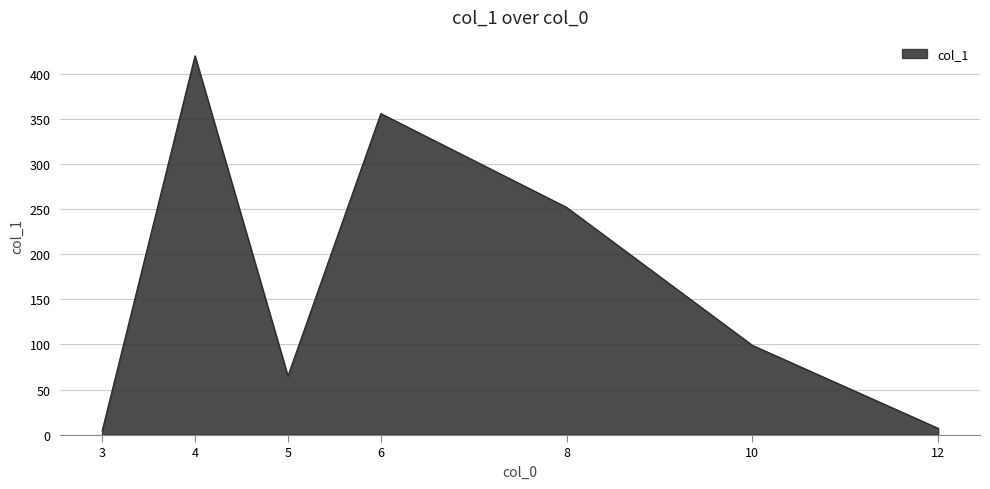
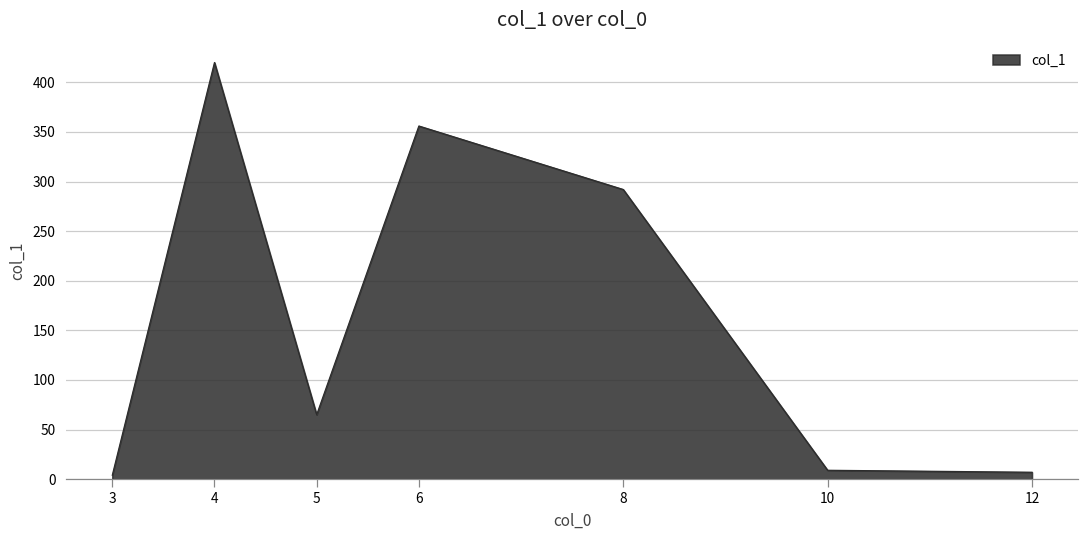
8: 250 -> 290
10: 100 -> 10
